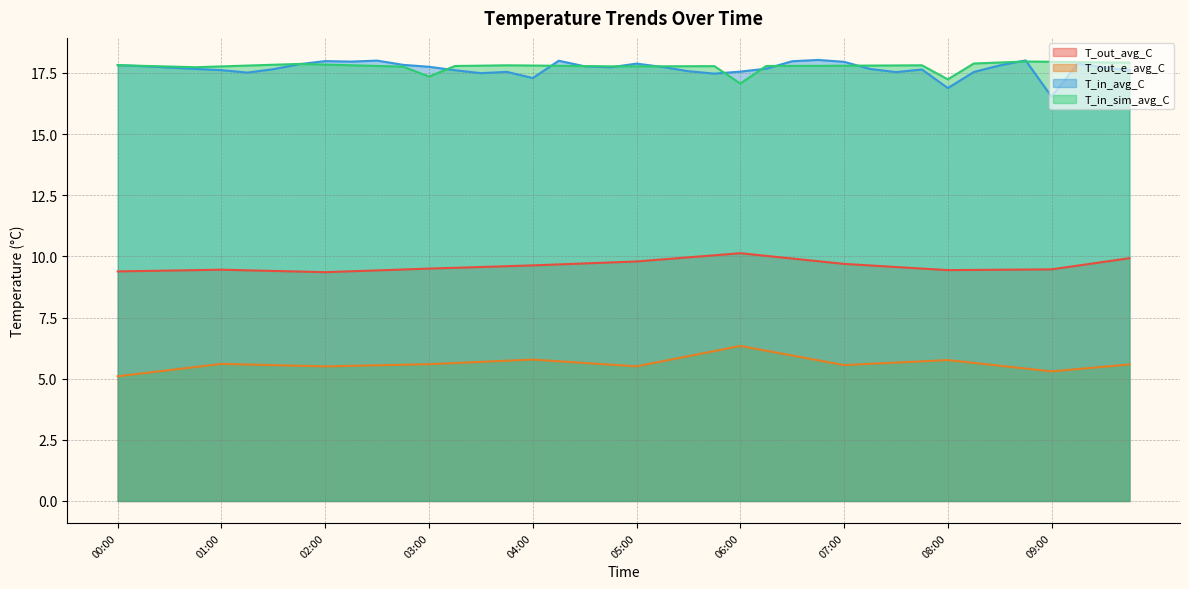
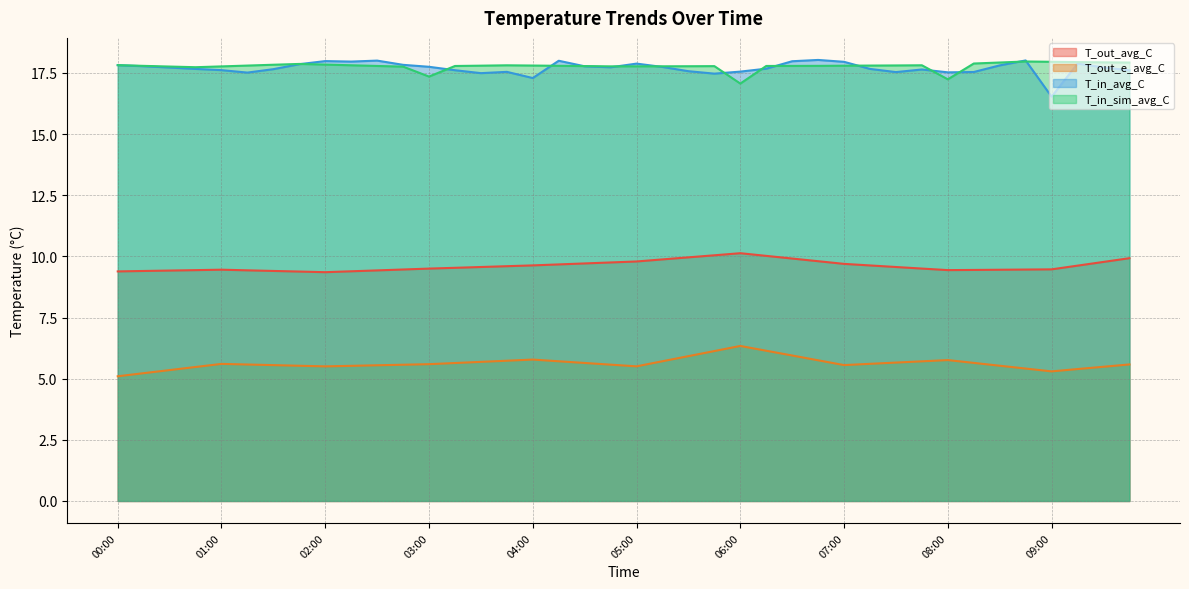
T_in_avg_C, 08:00: 16.9 -> 17.5
